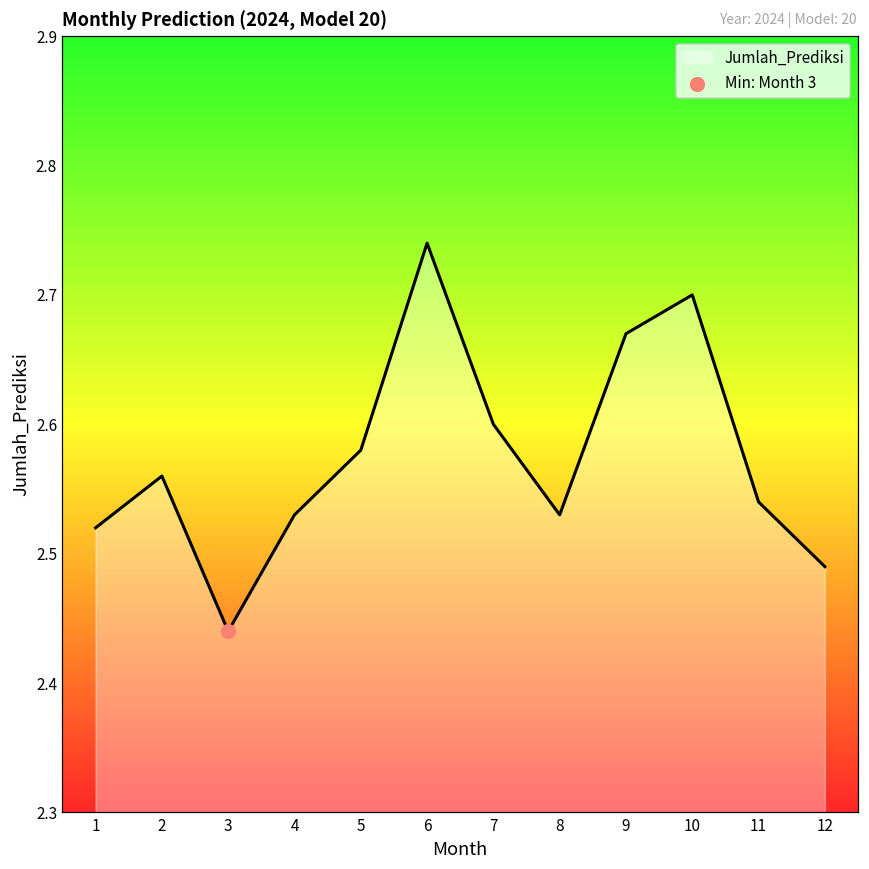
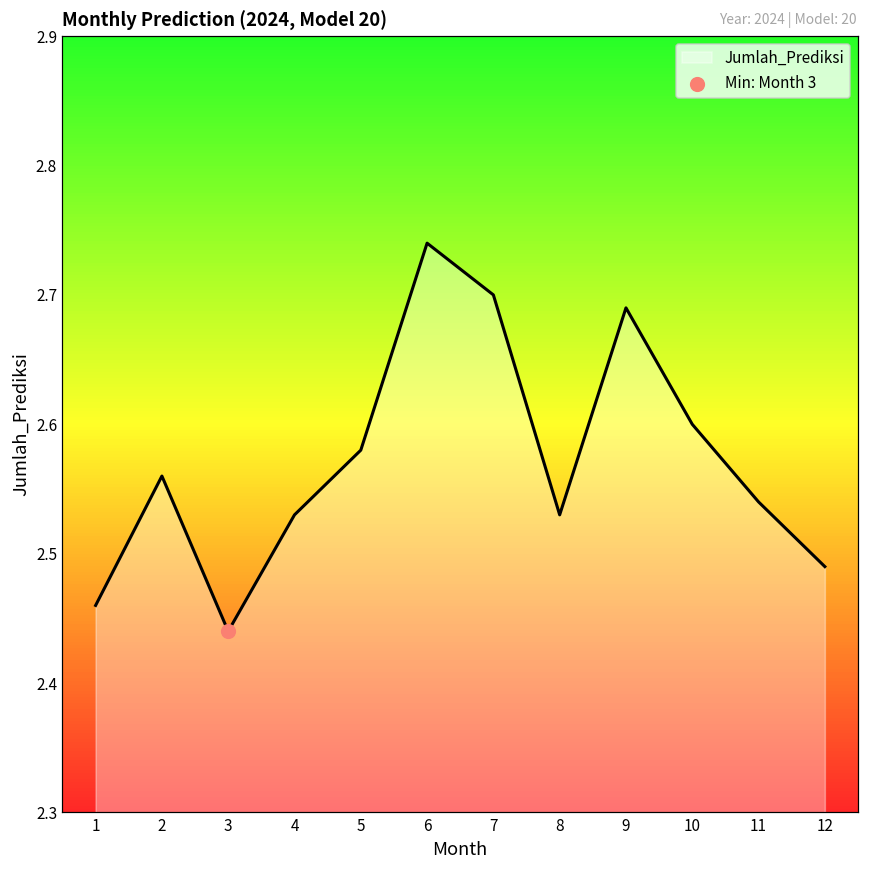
Jumlah_Prediksi, 1: 2.52 -> 2.46
Jumlah_Prediksi, 7: 2.6 -> 2.7
Jumlah_Prediksi, 9: 2.67 -> 2.69
Jumlah_Prediksi, 10: 2.7 -> 2.6
